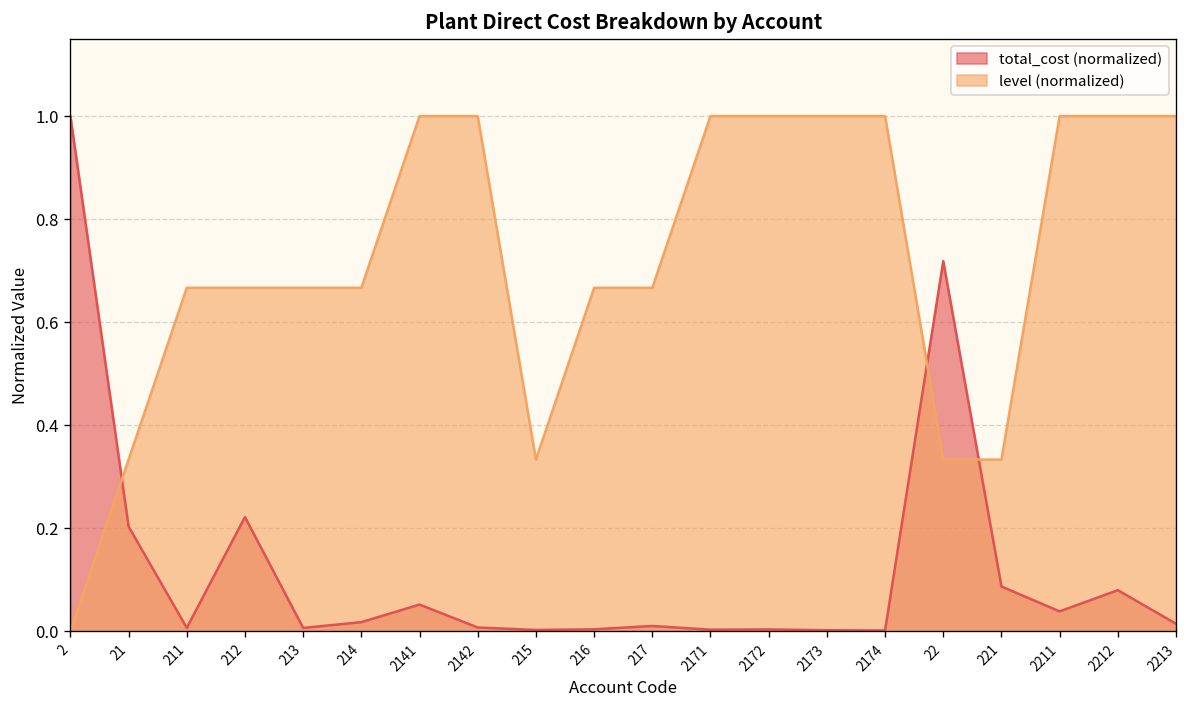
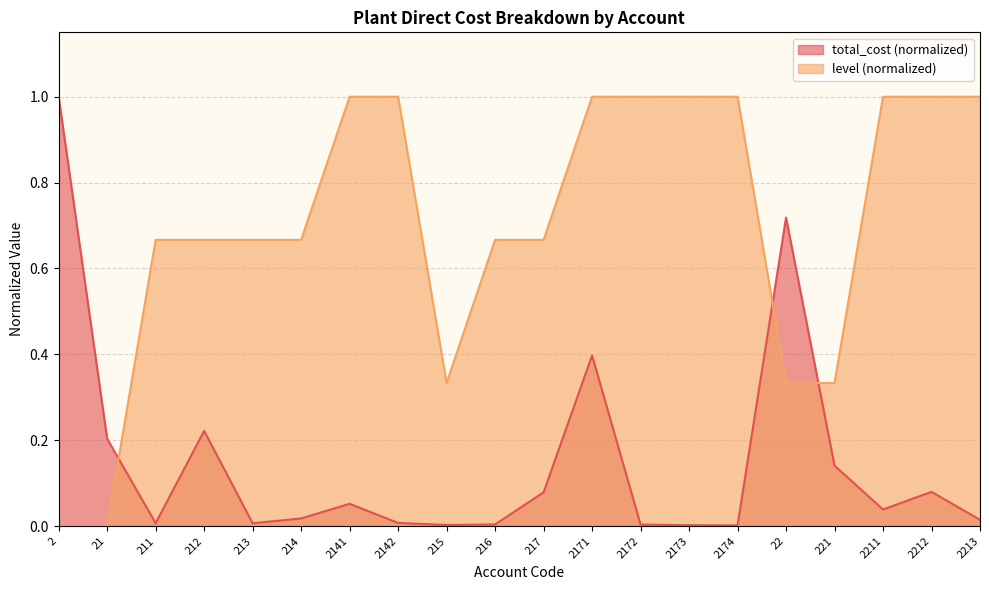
level (normalized), 21: 0.33 -> 0.00
total_cost (normalized), 217: 0.01 -> 0.08
total_cost (normalized), 2171: 0.00 -> 0.40
total_cost (normalized), 221: 0.09 -> 0.14
